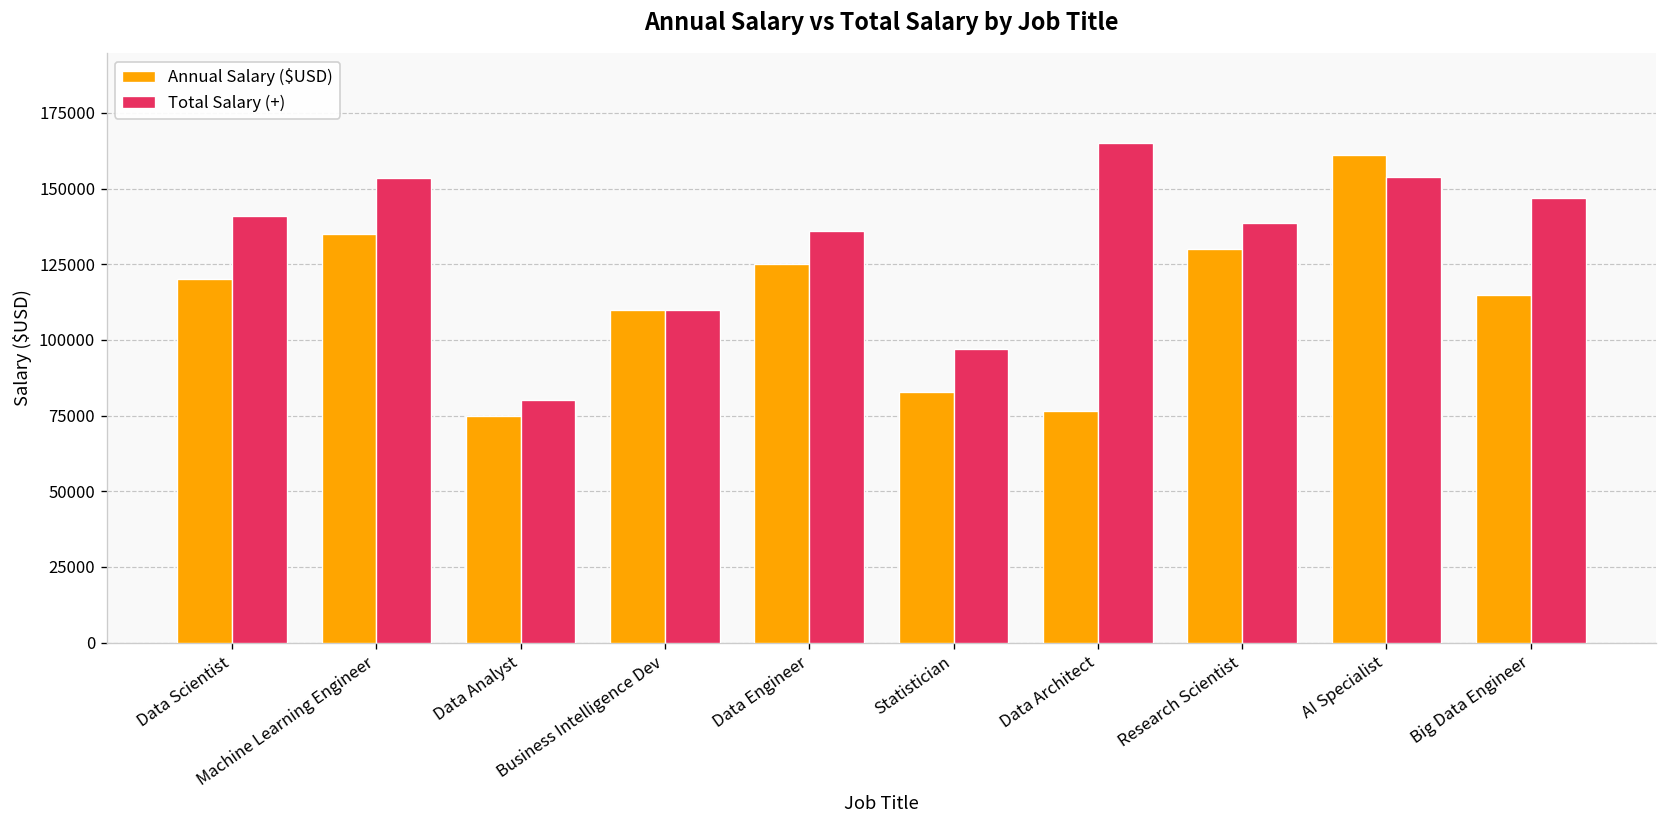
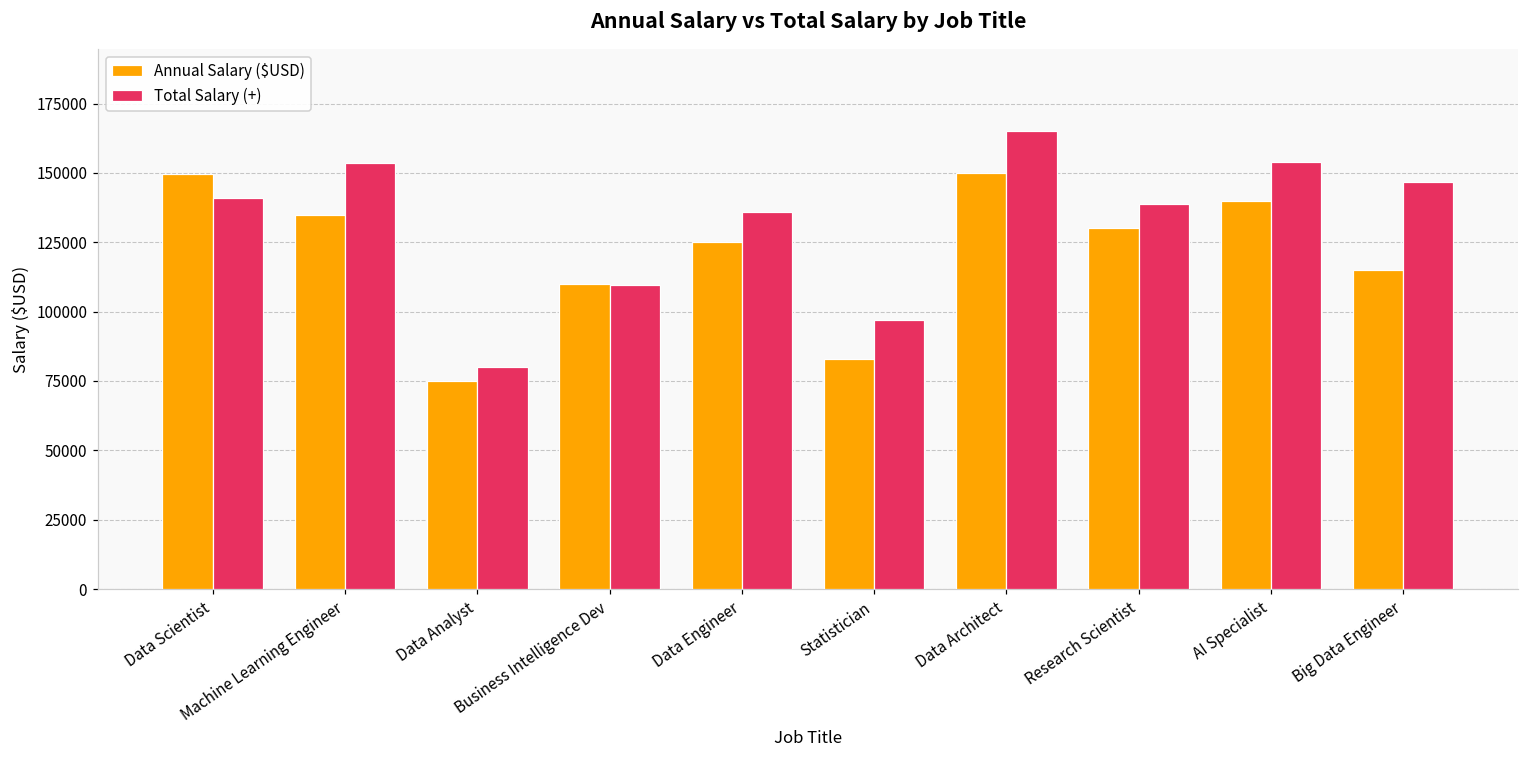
Annual Salary ($USD), Data Scientist: 120000 -> 150000
Annual Salary ($USD), Data Architect: 76000 -> 150000
Annual Salary ($USD), AI Specialist: 161000 -> 140000
